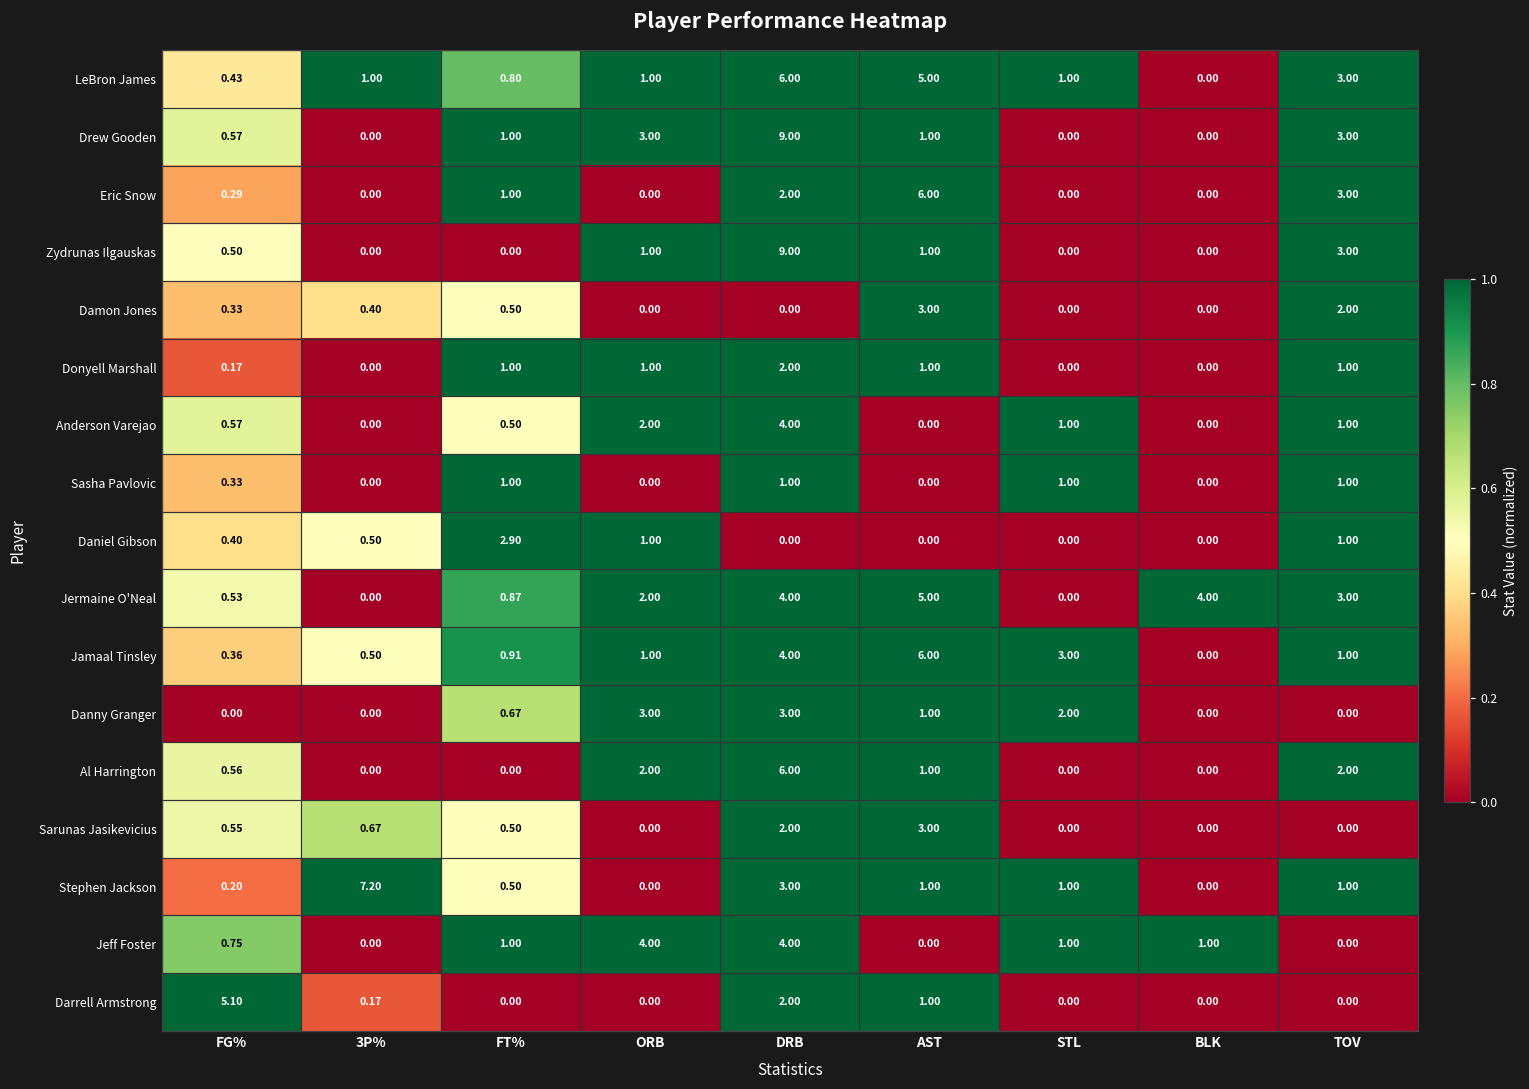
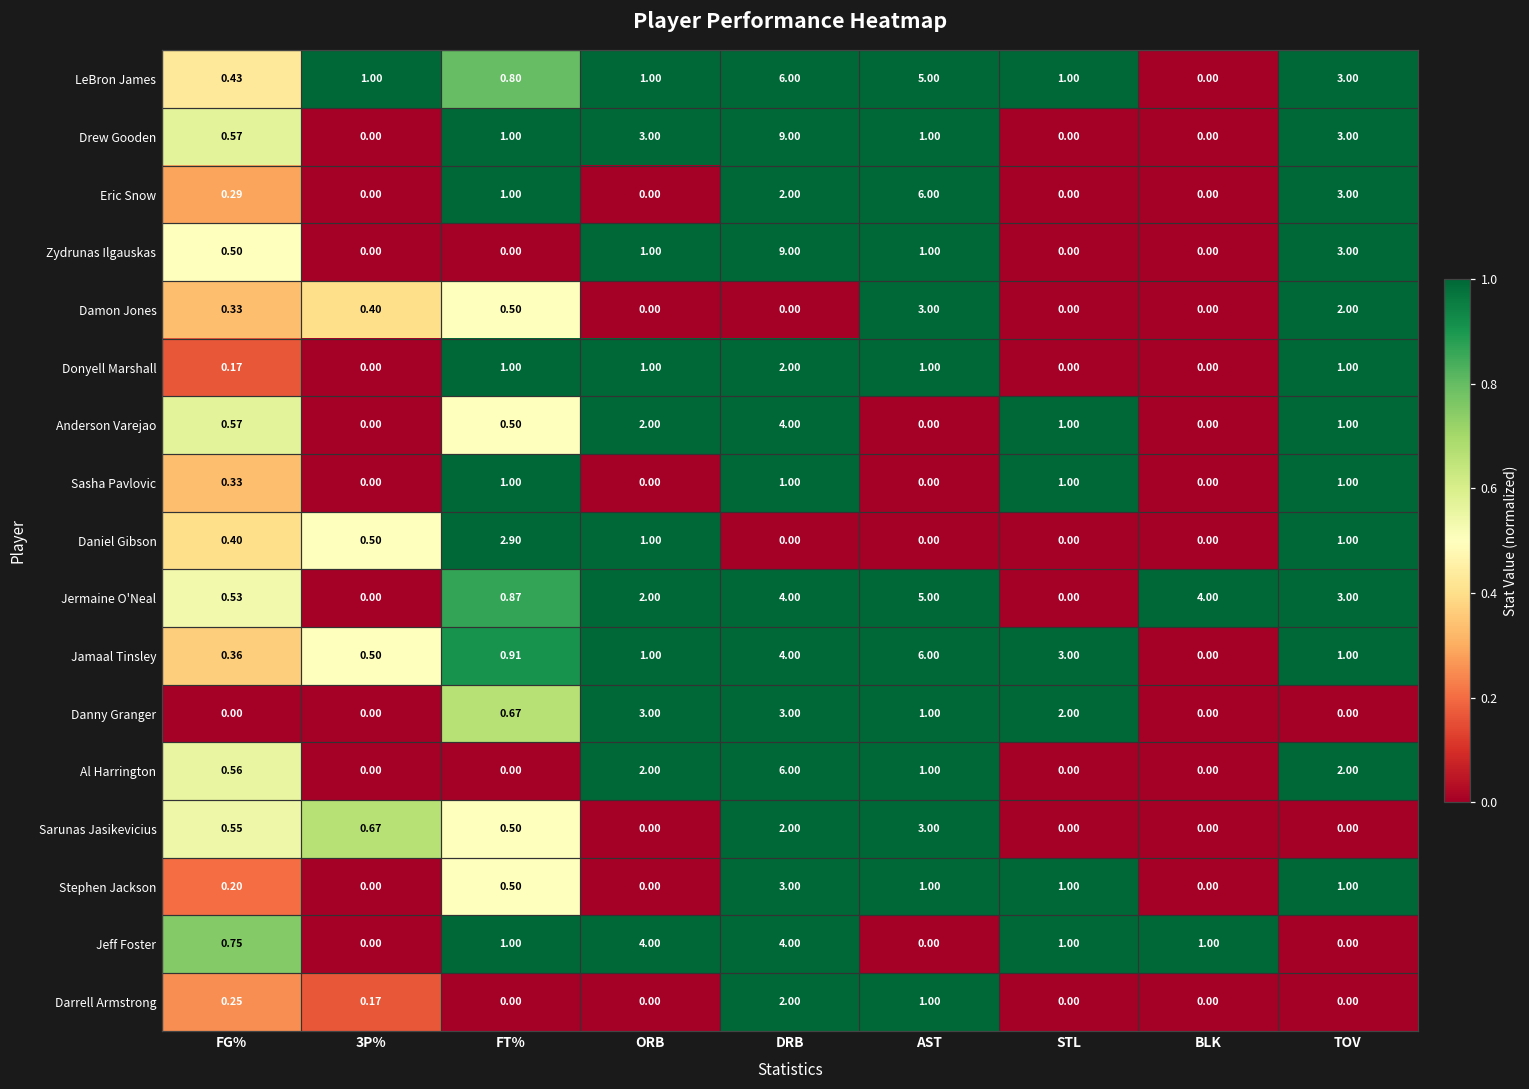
Stephen Jackson, 3P%: 7.20 -> 0.00
Darrell Armstrong, FG%: 5.10 -> 0.25
